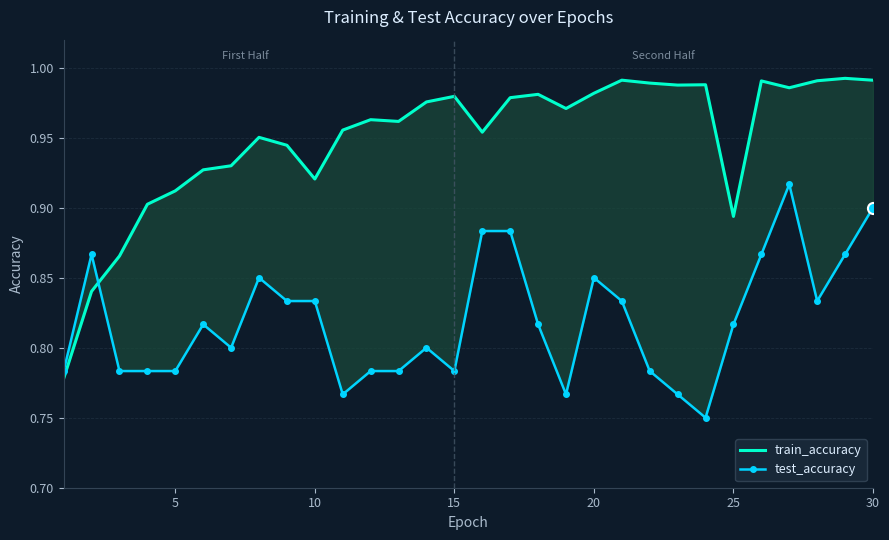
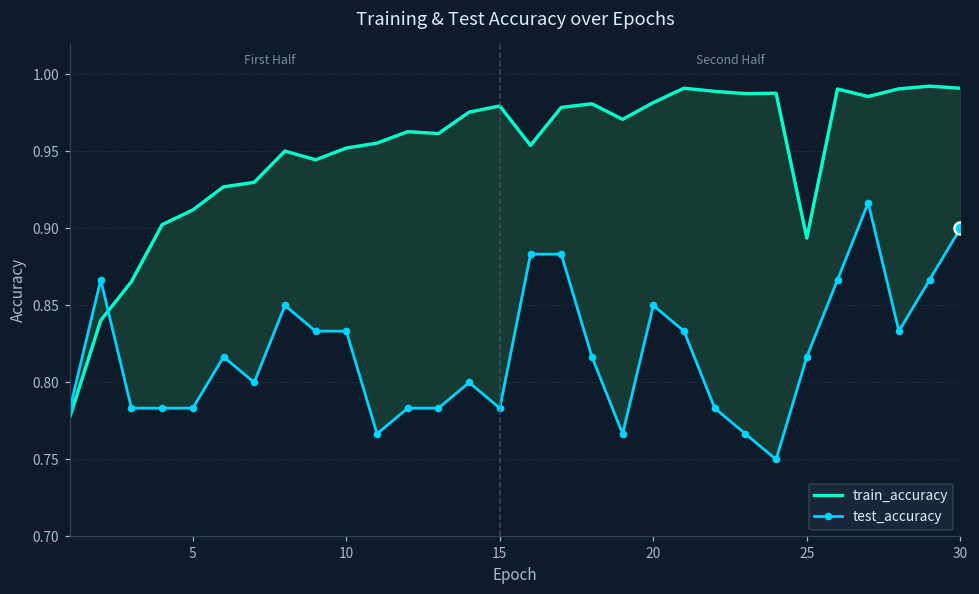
train_accuracy, 10: 0.920 -> 0.952
